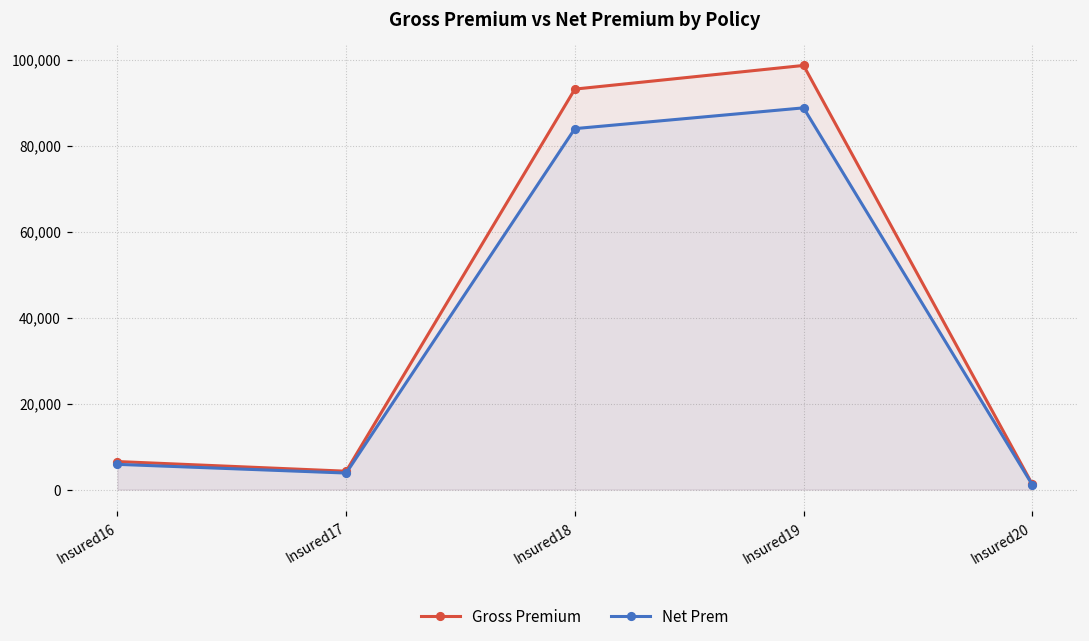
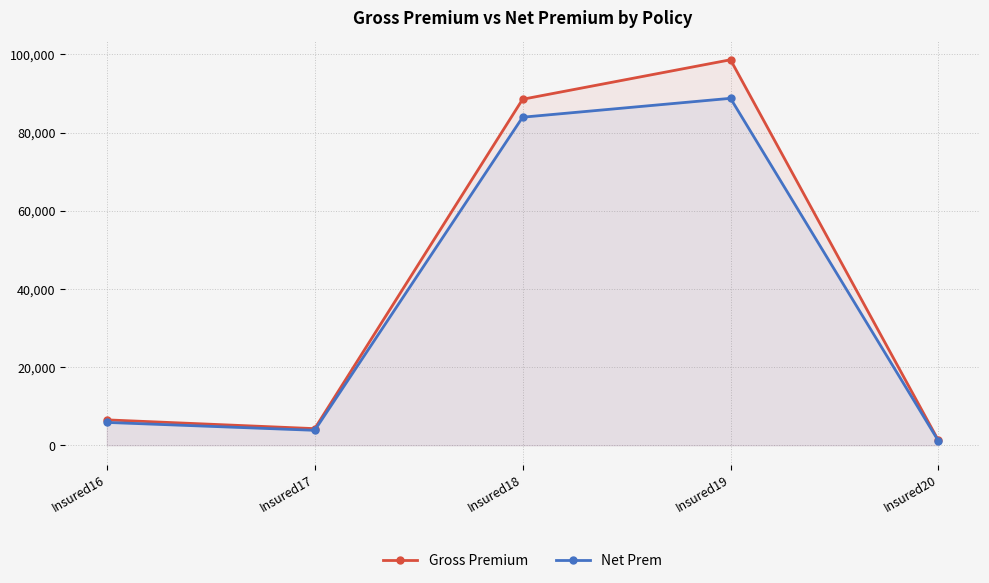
Gross Premium, Insured18: 93,000 -> 89,000
